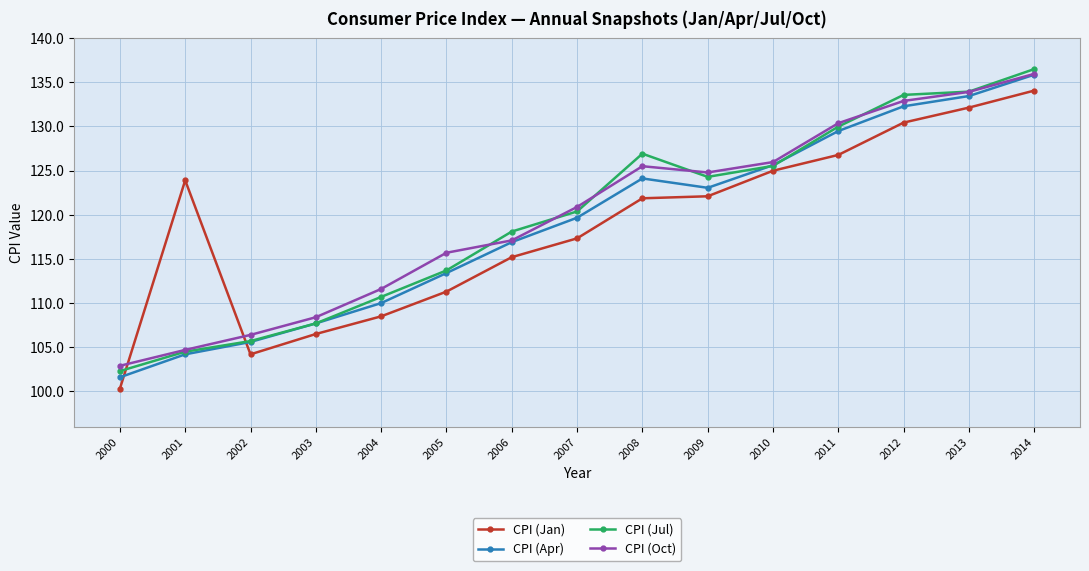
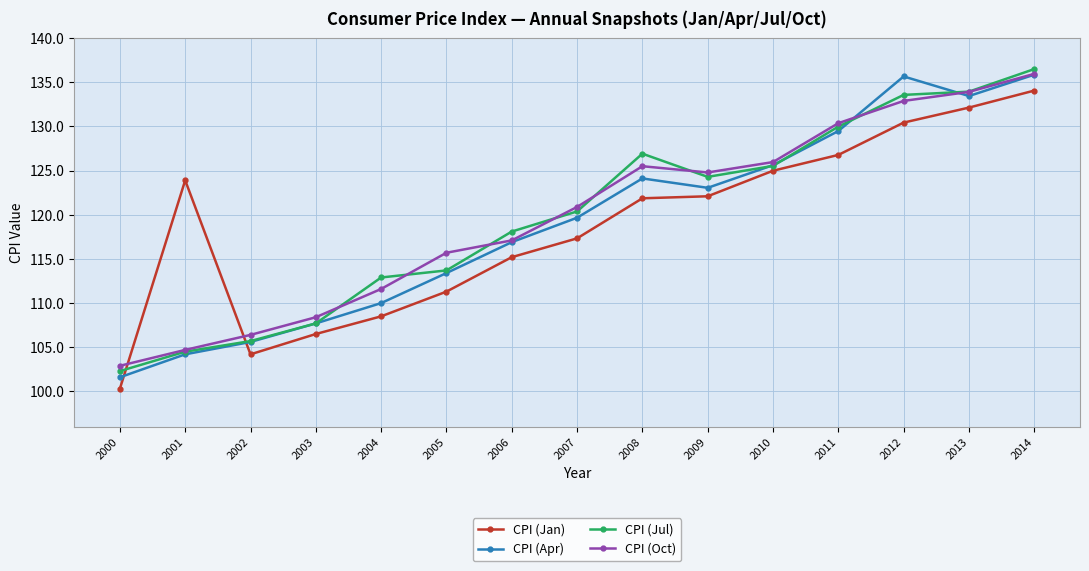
CPI (Jul), 2004: 111 -> 113
CPI (Apr), 2012: 132 -> 136
